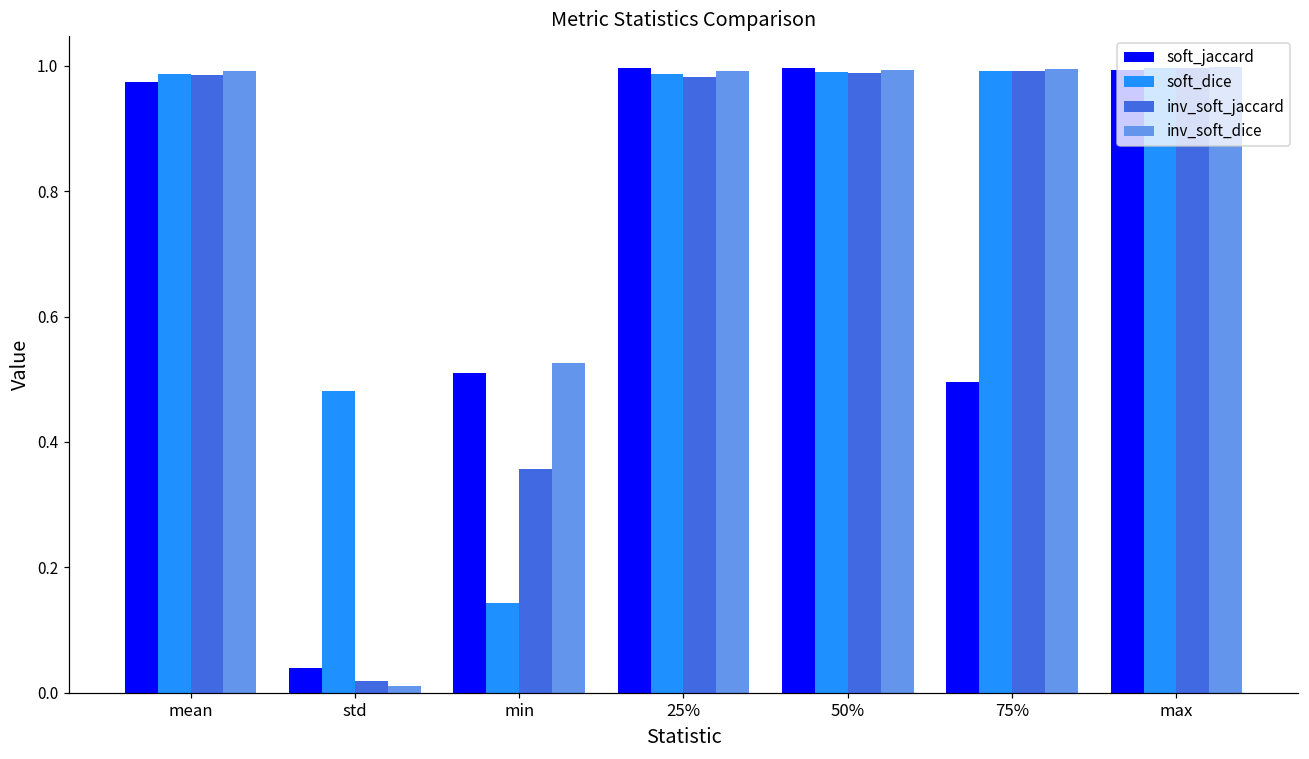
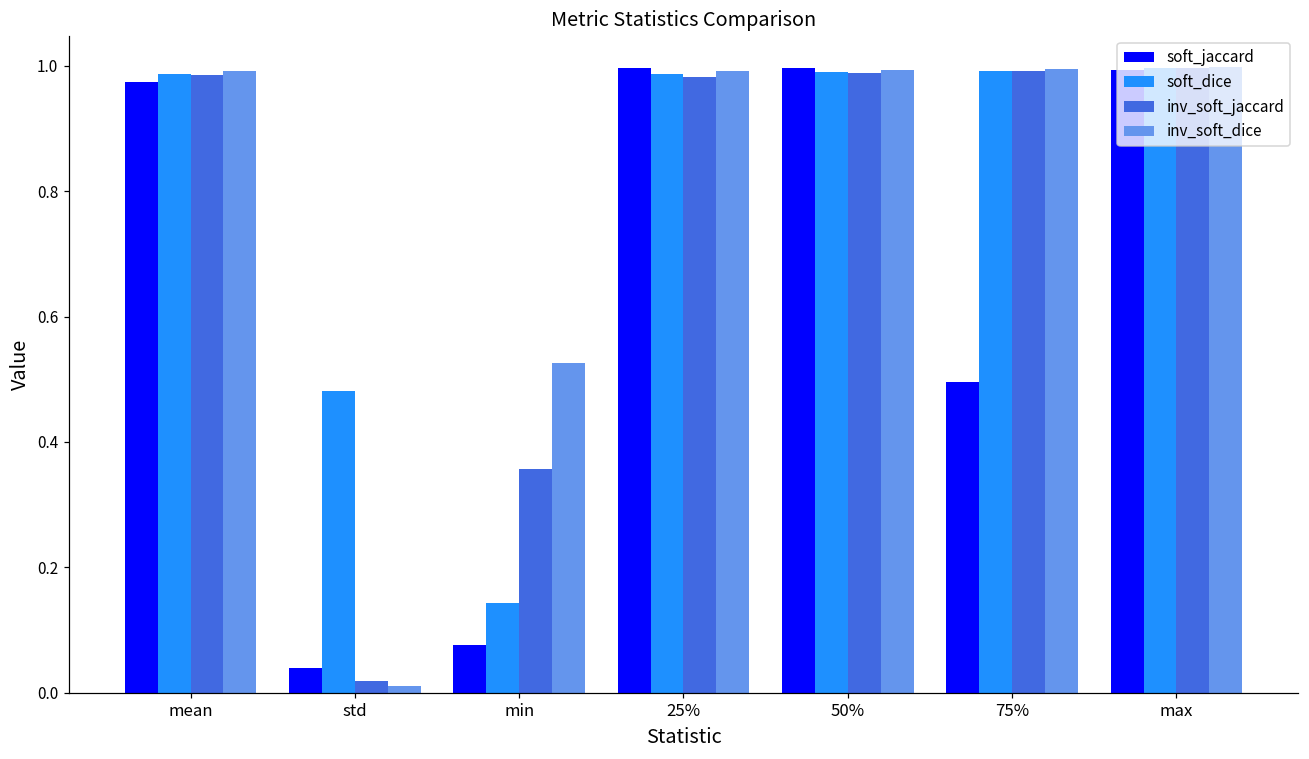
soft_jaccard, min: 0.51 -> 0.08
